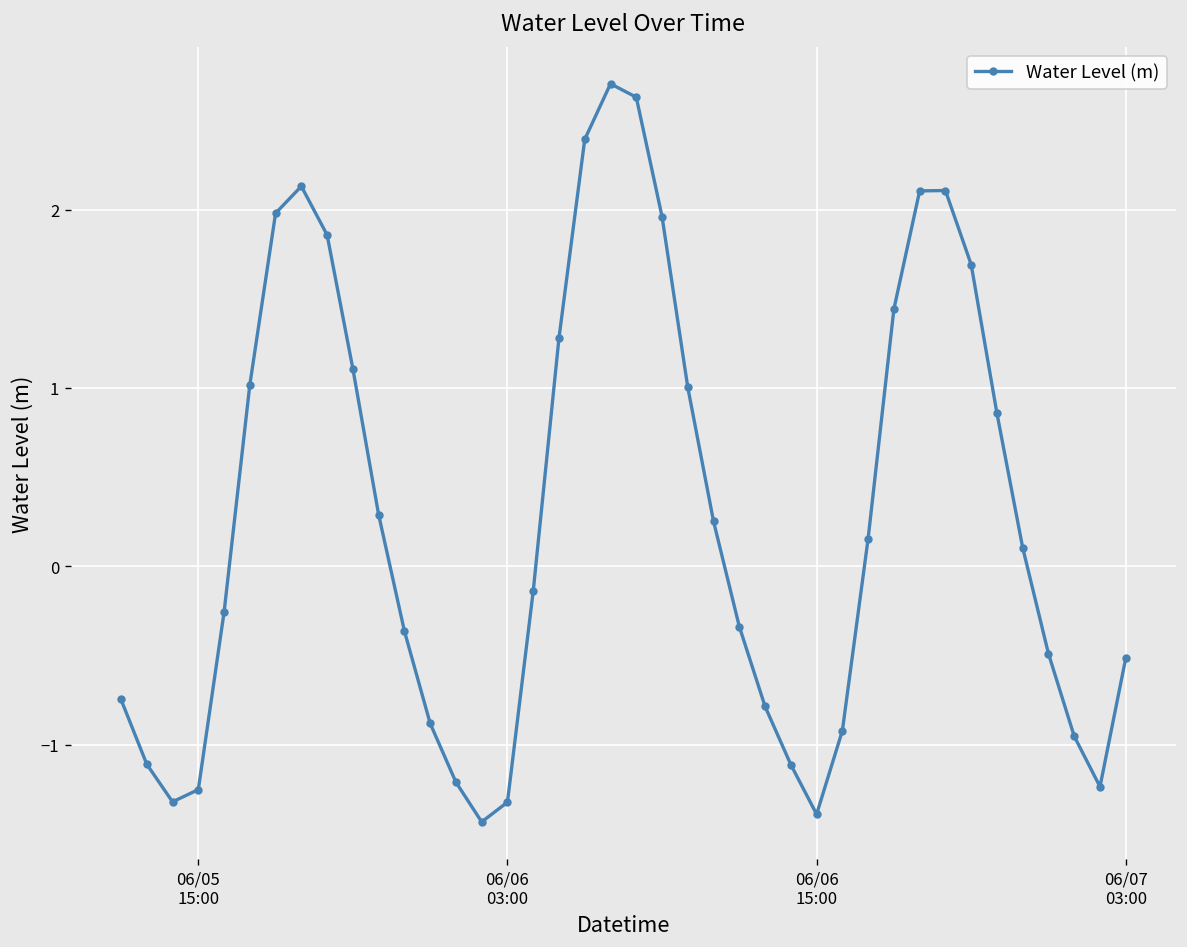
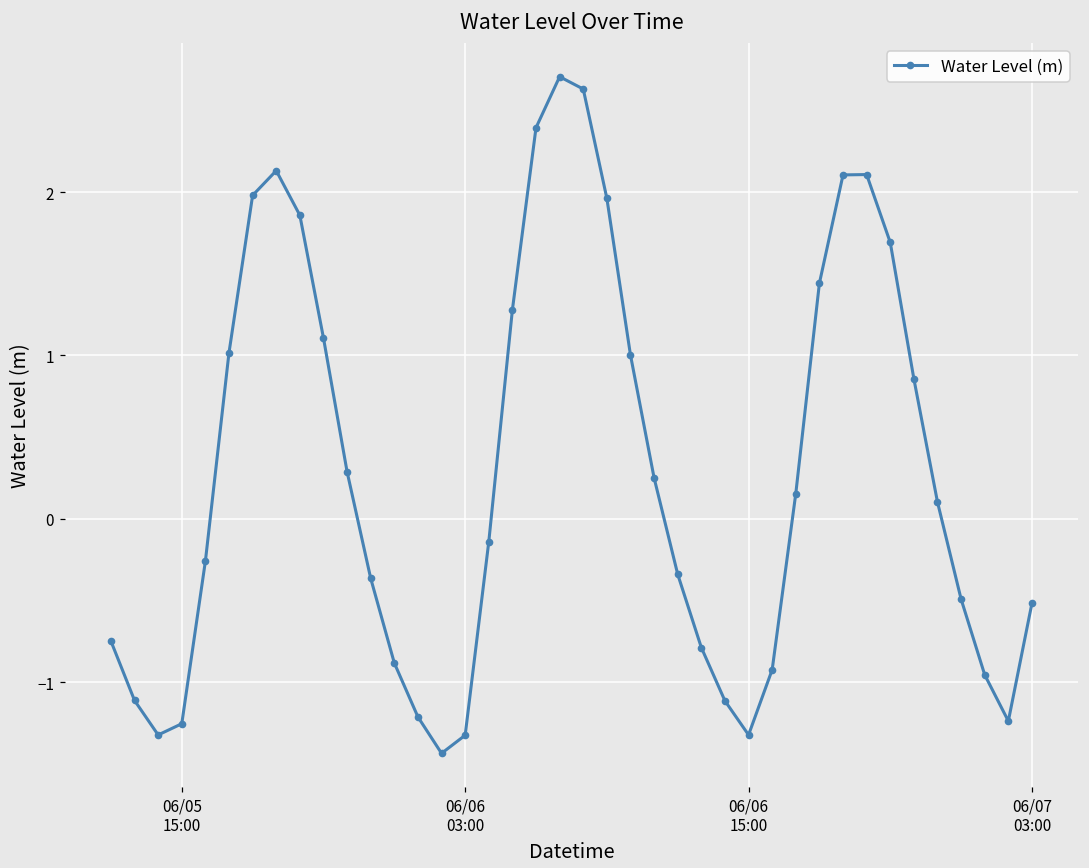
06/06 15:00: -1.39 -> -1.32
